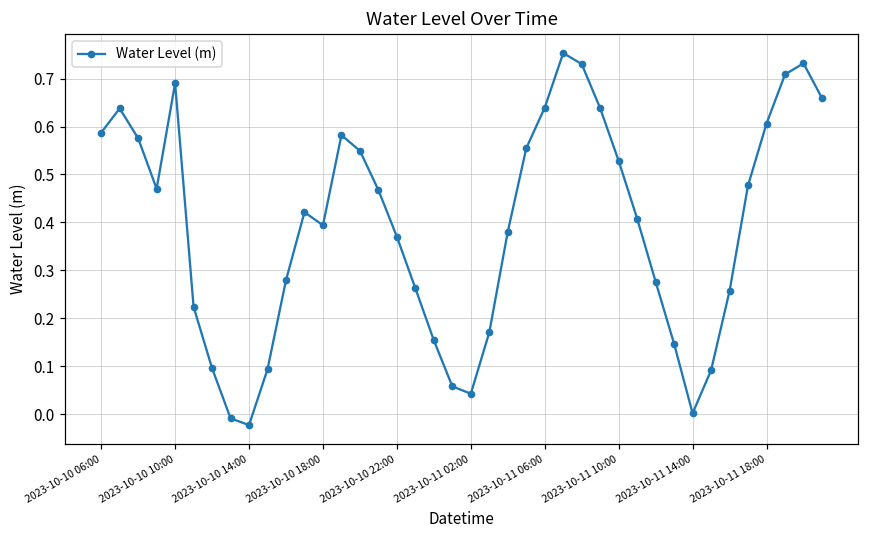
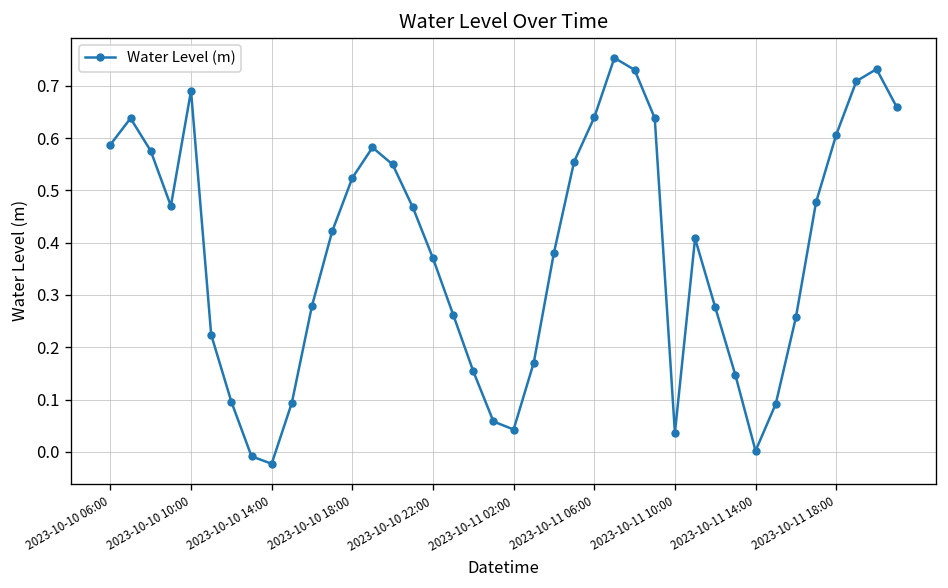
2023-10-10 18:00: 0.39 -> 0.52
2023-10-11 10:00: 0.53 -> 0.04
